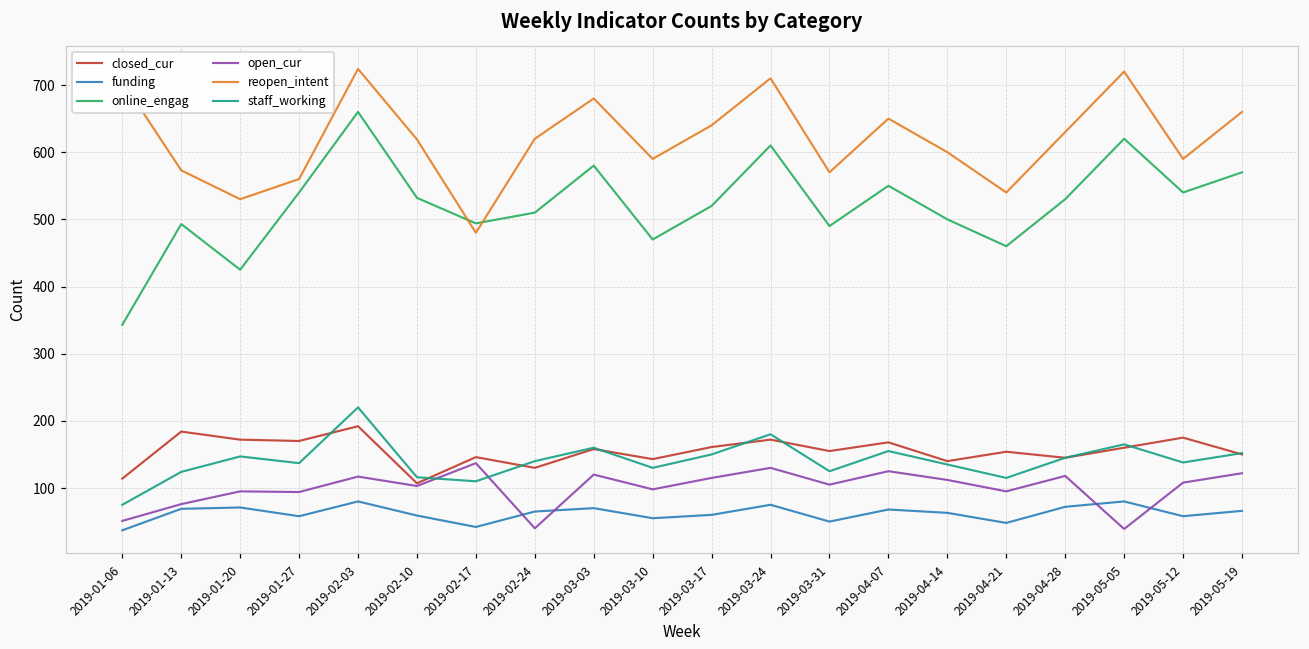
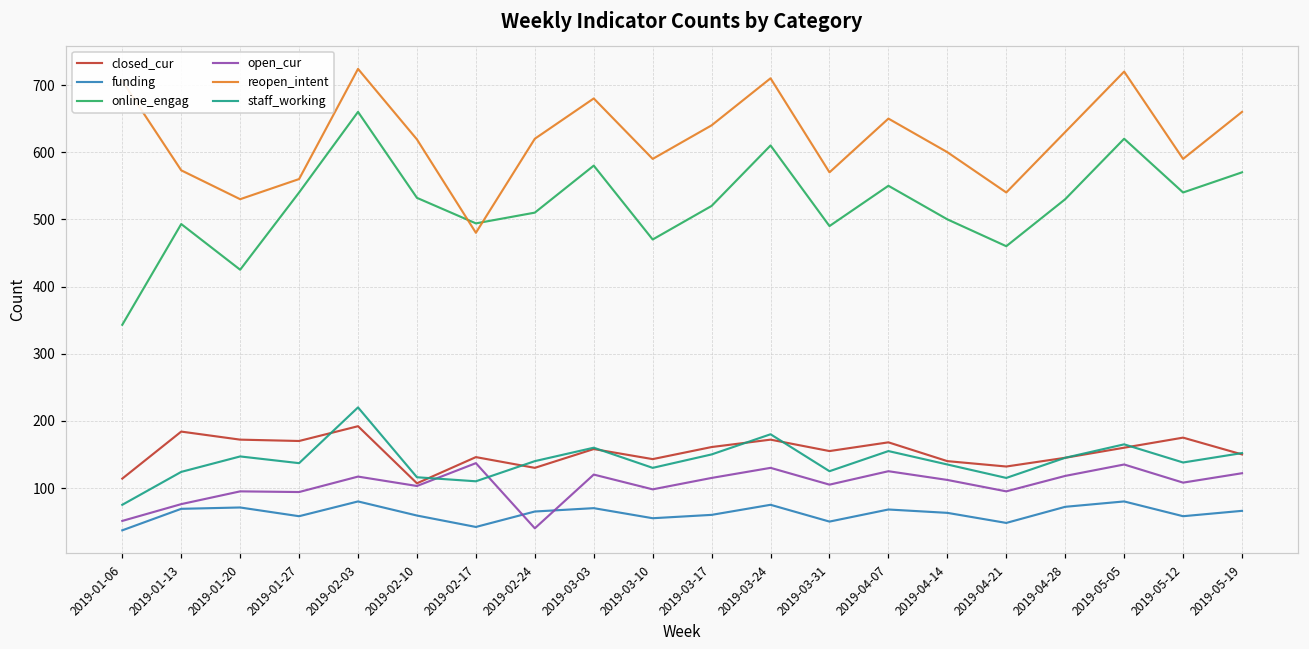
closed_cur, 2019-04-21: 150 -> 130
open_cur, 2019-05-05: 40 -> 140
